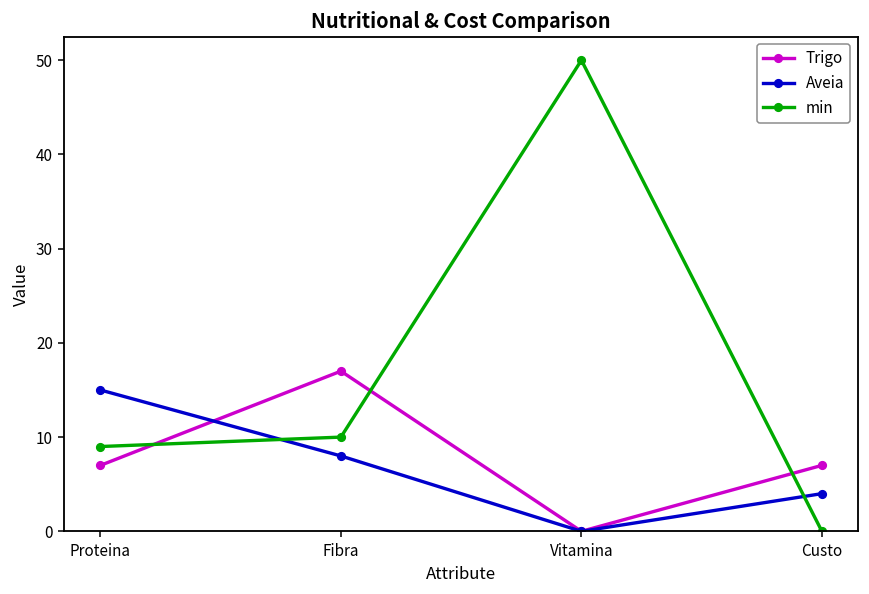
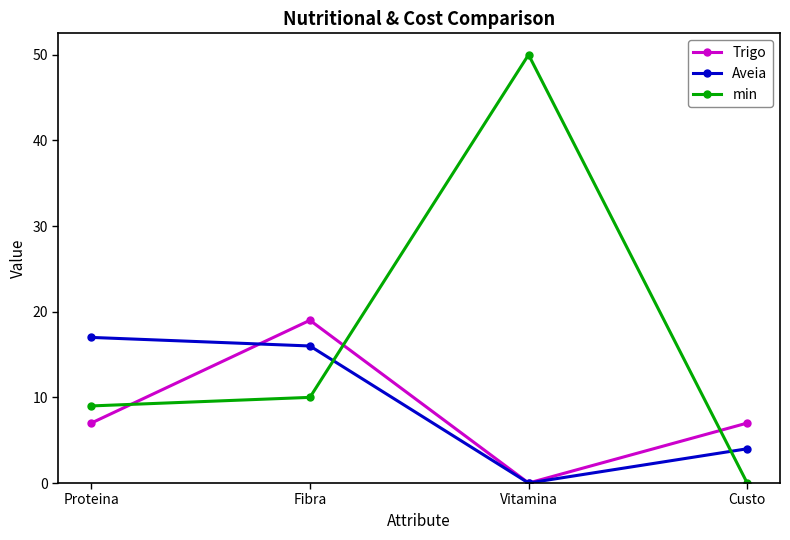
Aveia, Proteina: 15 -> 17
Trigo, Fibra: 17 -> 19
Aveia, Fibra: 8 -> 16
